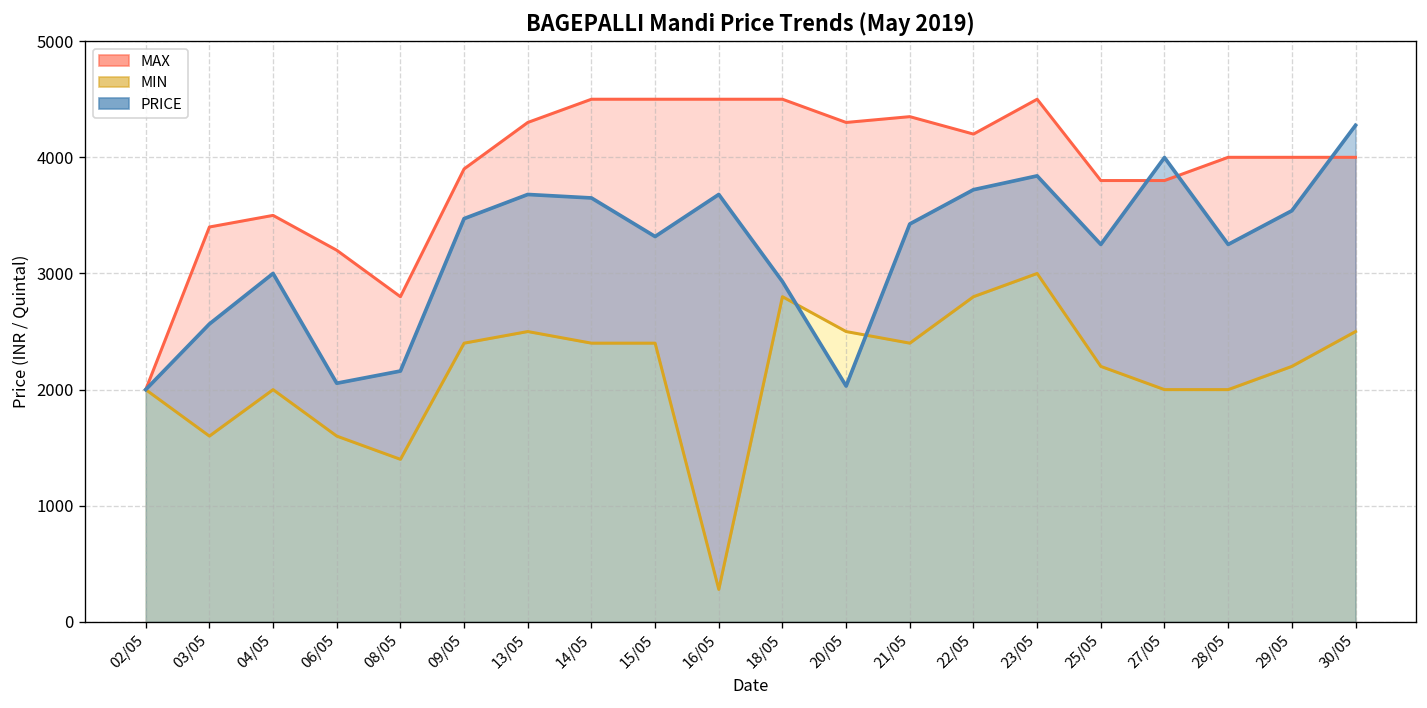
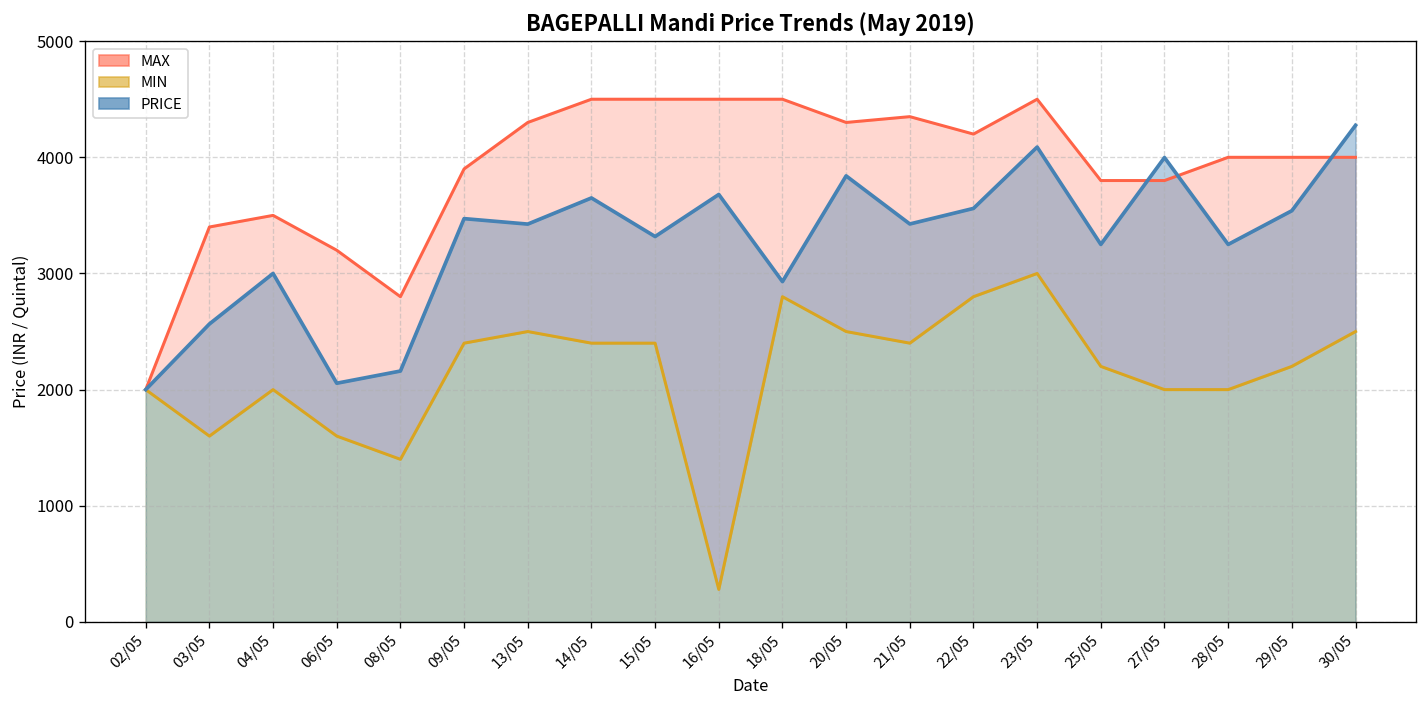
PRICE, 13/05: 3700 -> 3400
PRICE, 20/05: 2000 -> 3800
PRICE, 22/05: 3700 -> 3600
PRICE, 23/05: 3800 -> 4100
